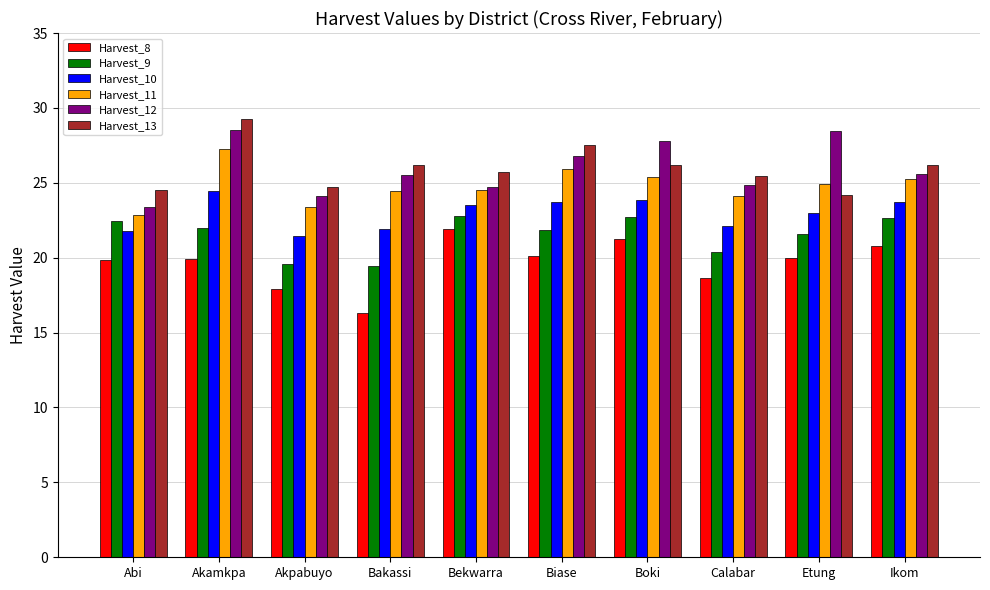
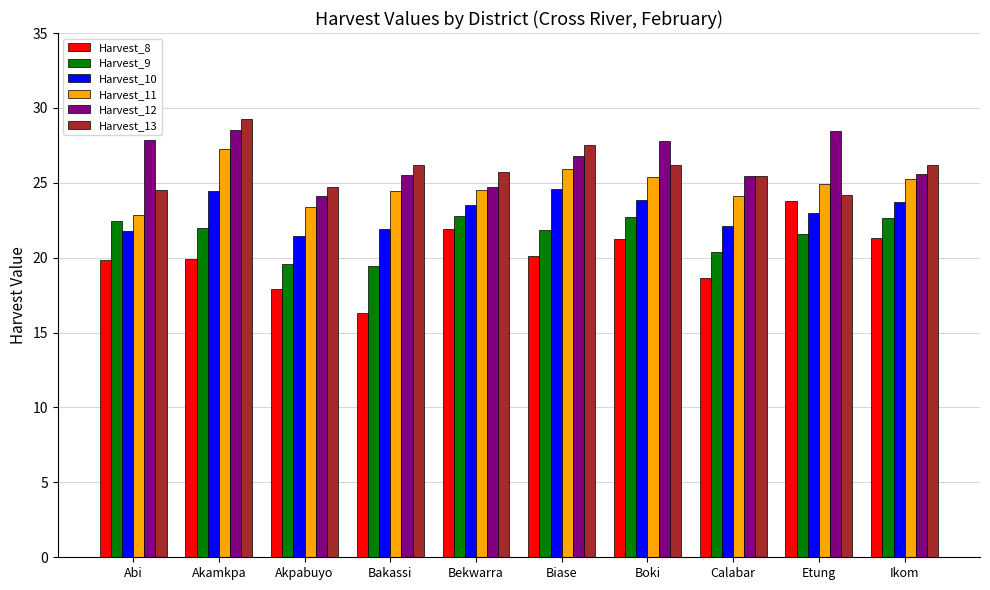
Harvest_12, Abi: 23.4 -> 27.9
Harvest_10, Biase: 23.7 -> 24.6
Harvest_12, Calabar: 24.8 -> 25.5
Harvest_8, Etung: 20.0 -> 23.8
Harvest_8, Ikom: 20.8 -> 21.3
